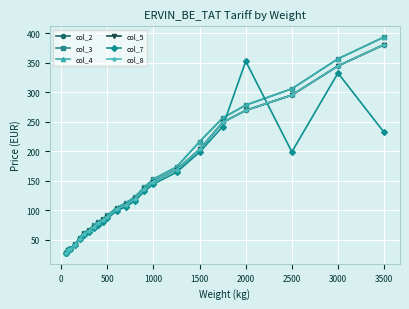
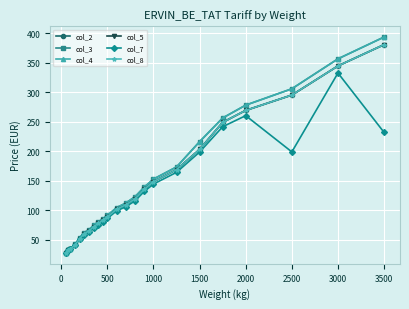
col_7, 2000: 350 -> 260
